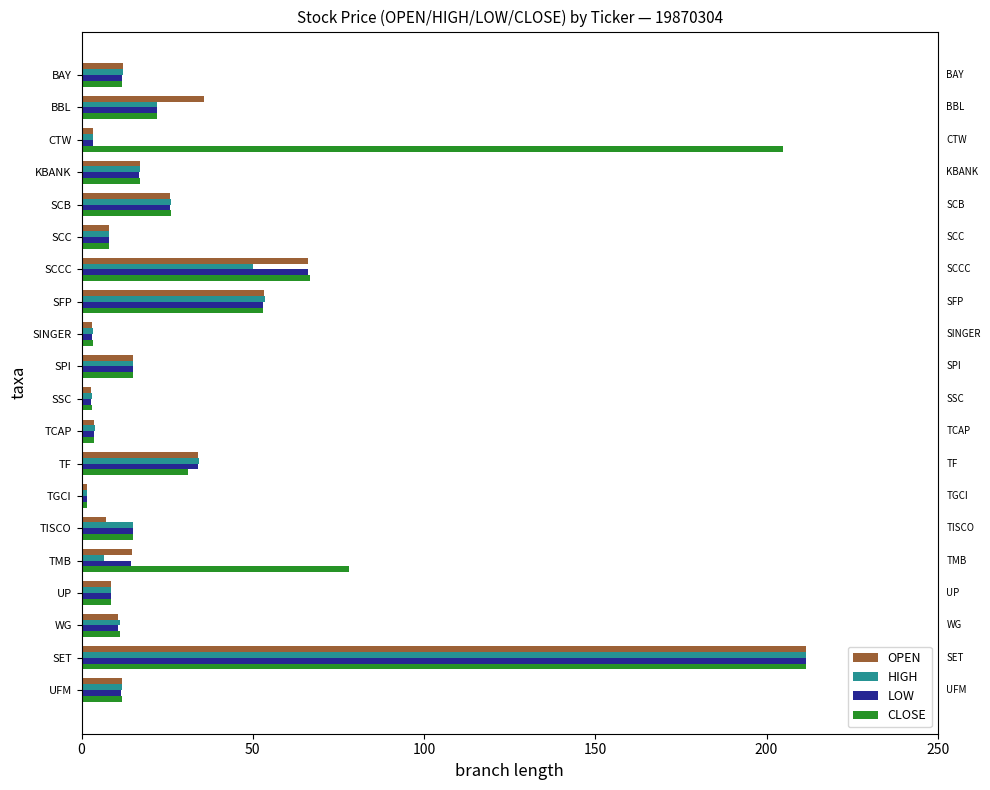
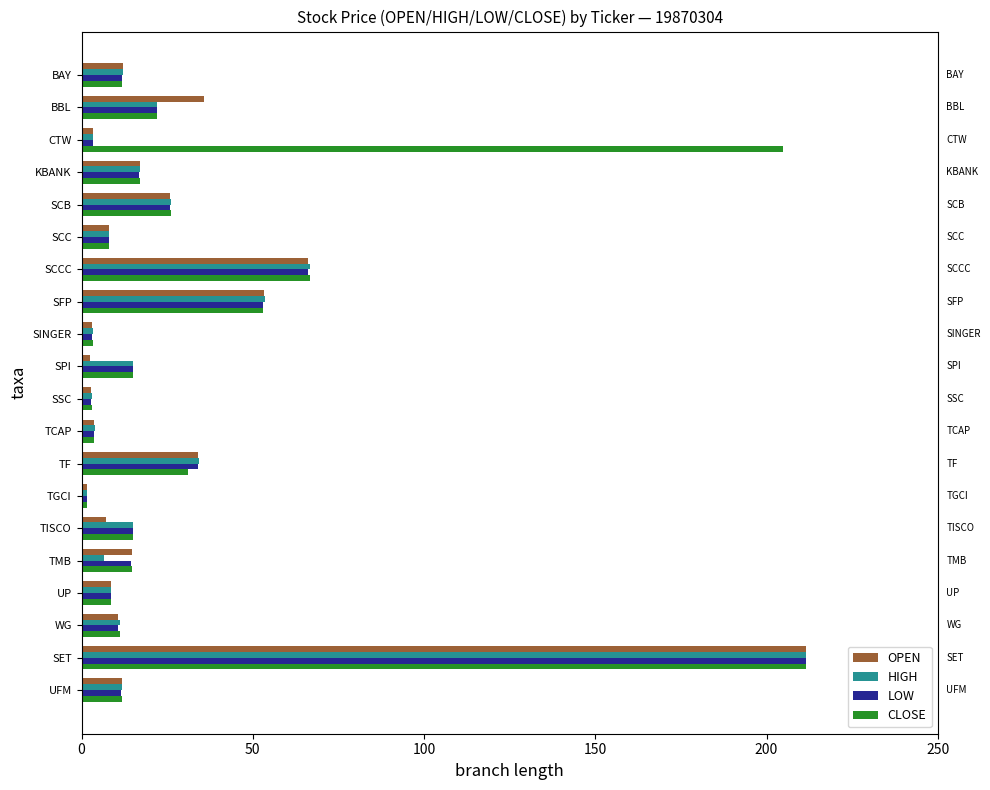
HIGH, SCCC: 50 -> 67
OPEN, SPI: 15 -> 2
CLOSE, TMB: 78 -> 15
